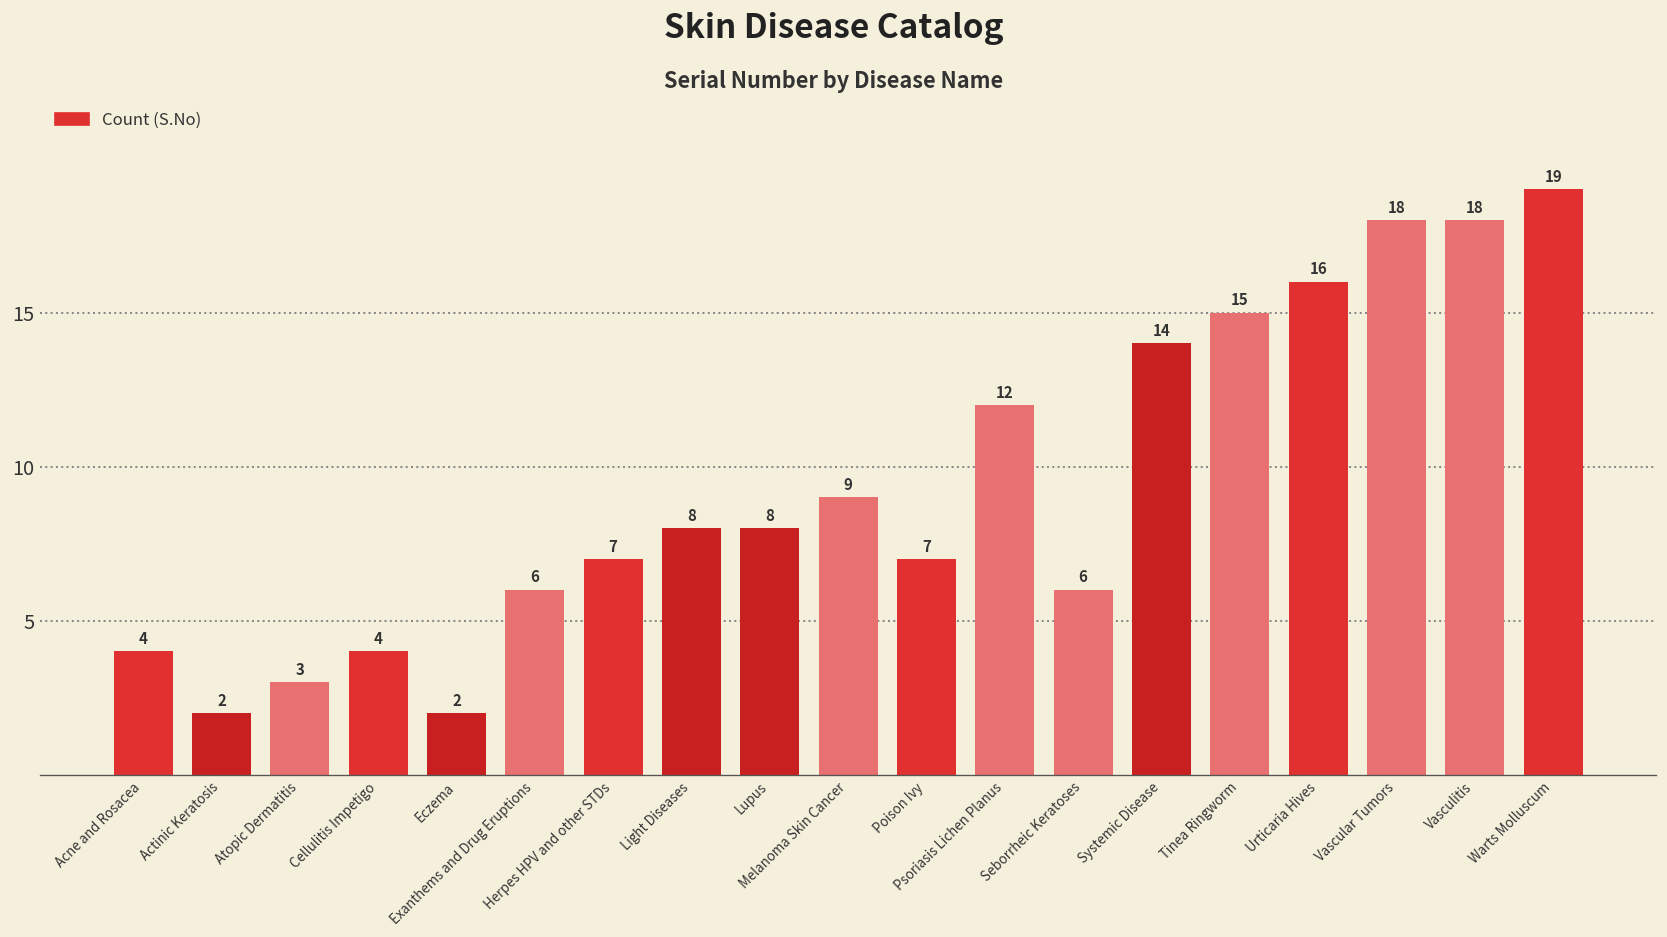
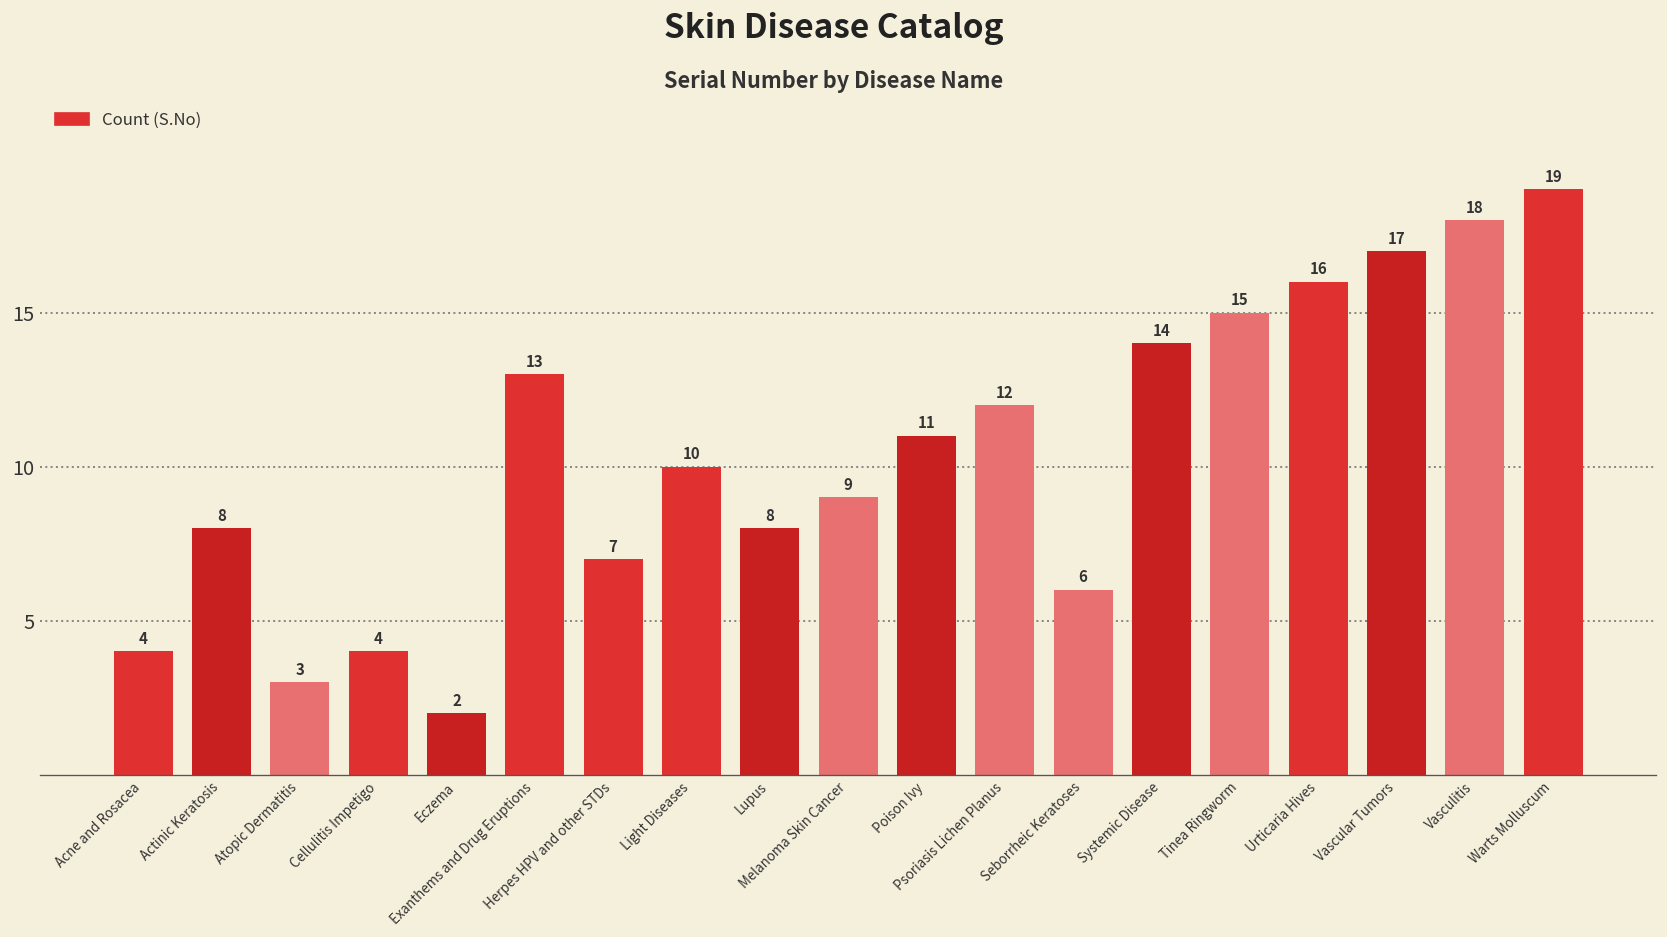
Actinic Keratosis: 2 -> 8
Exanthems and Drug Eruptions: 6 -> 13
Light Diseases: 8 -> 10
Poison Ivy: 7 -> 11
Vascular Tumors: 18 -> 17
